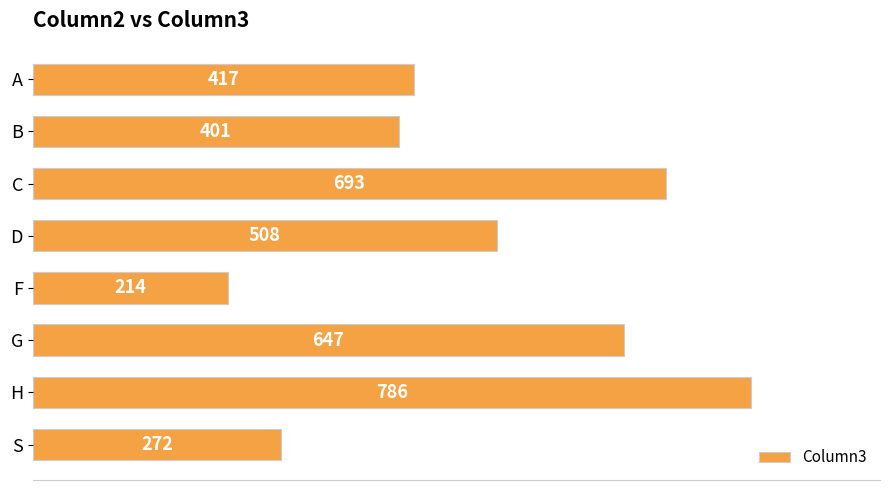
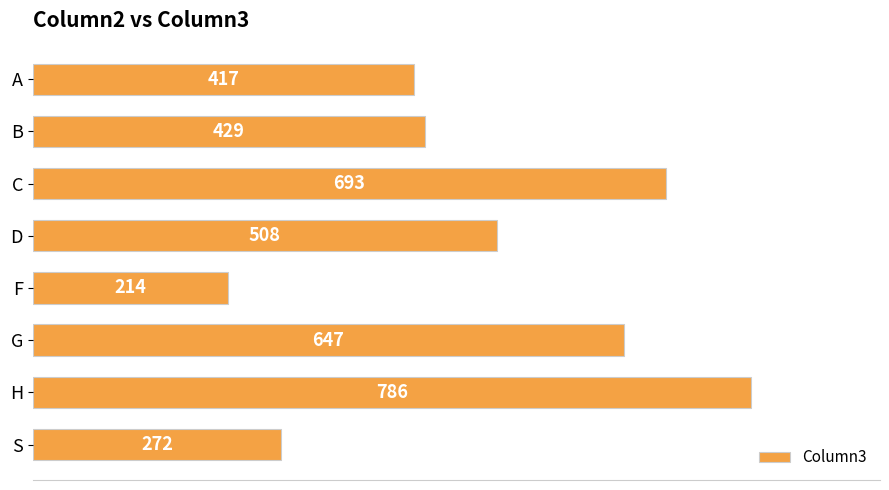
B: 401 -> 429
